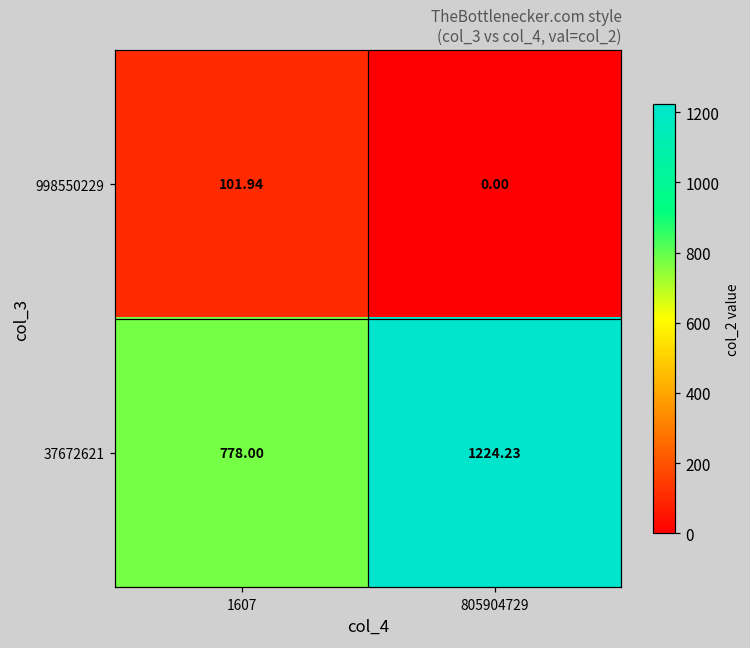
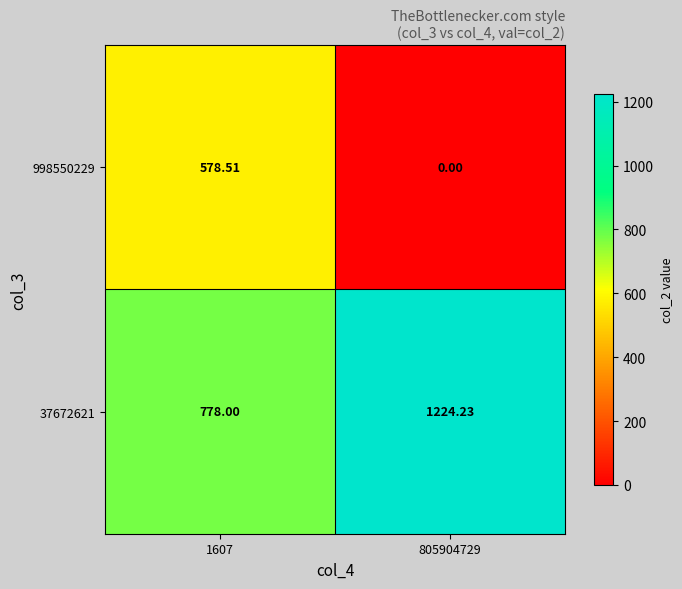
998550229, 1607: 101.94 -> 578.51
